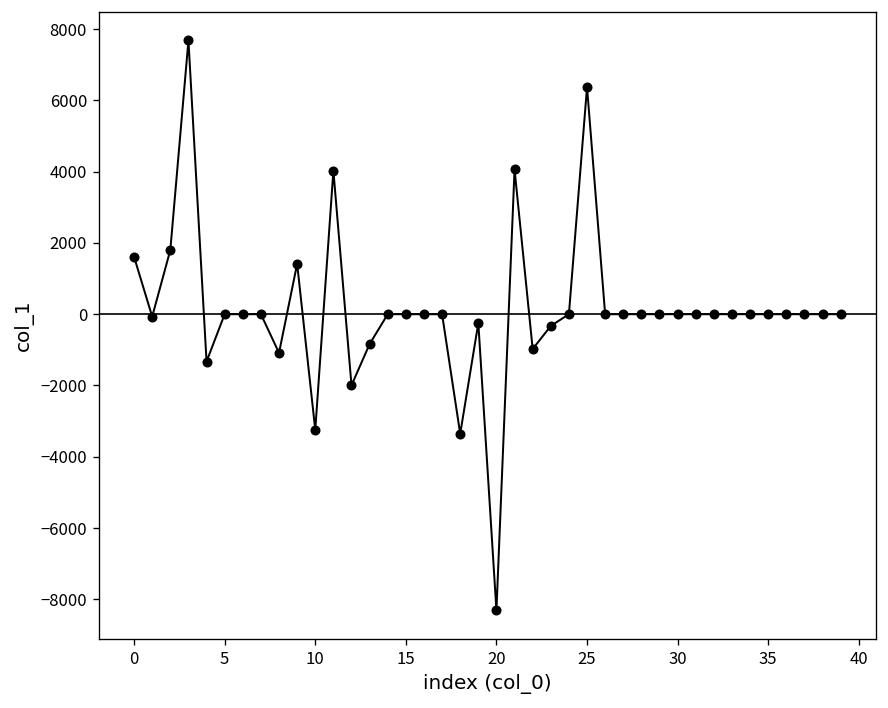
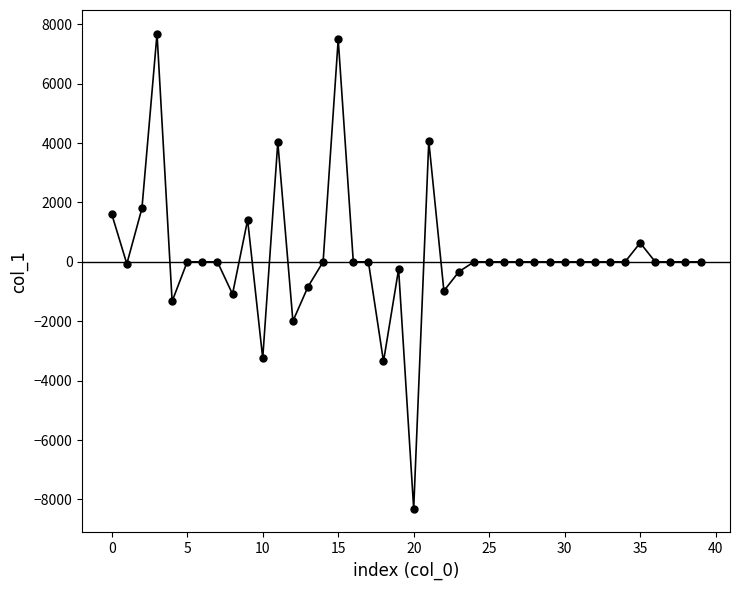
15: 0 -> 7500
25: 6400 -> 0
35: 0 -> 600
